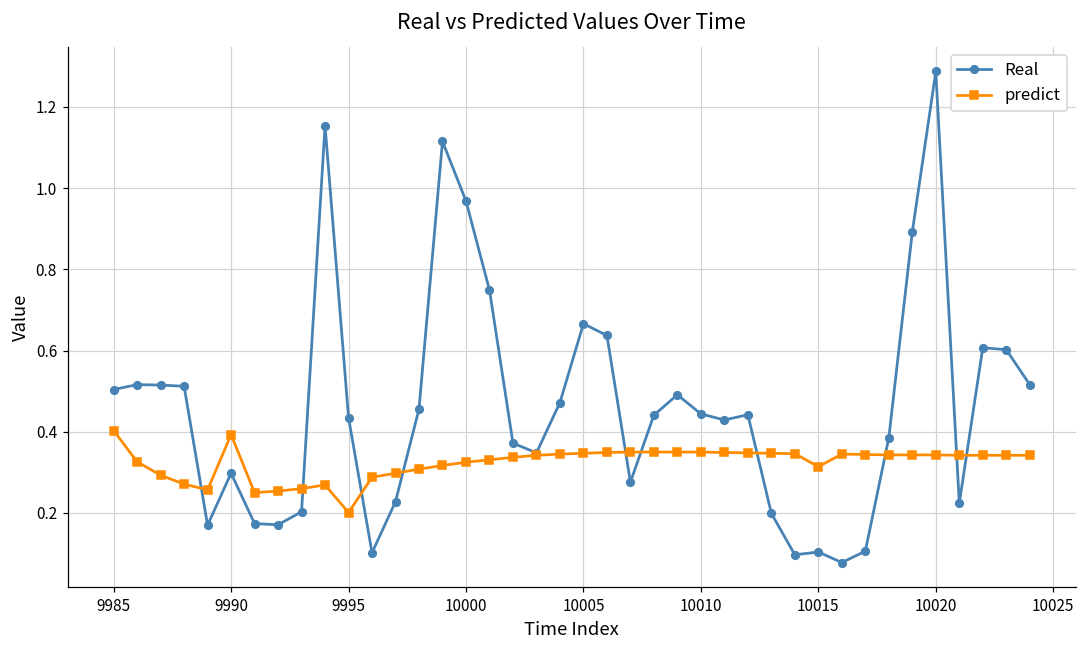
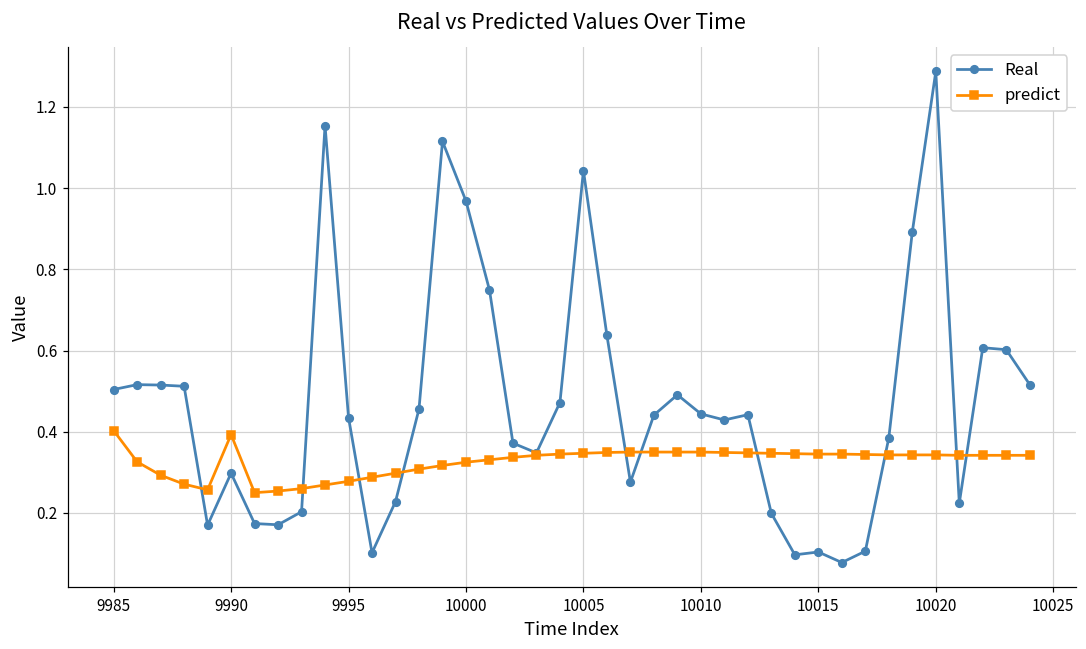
predict, 9995: 0.20 -> 0.28
Real, 10005: 0.67 -> 1.04
predict, 10015: 0.31 -> 0.35
